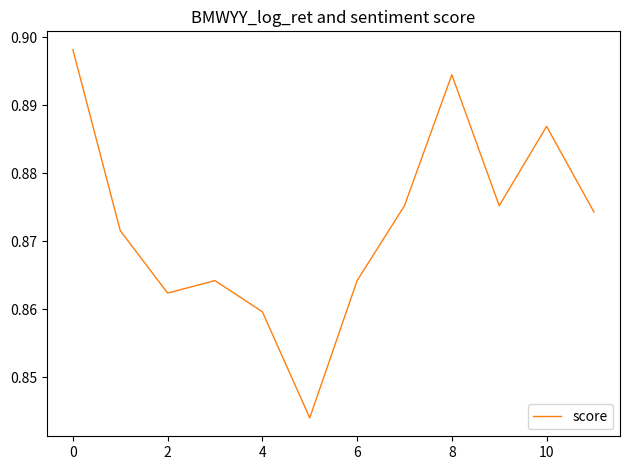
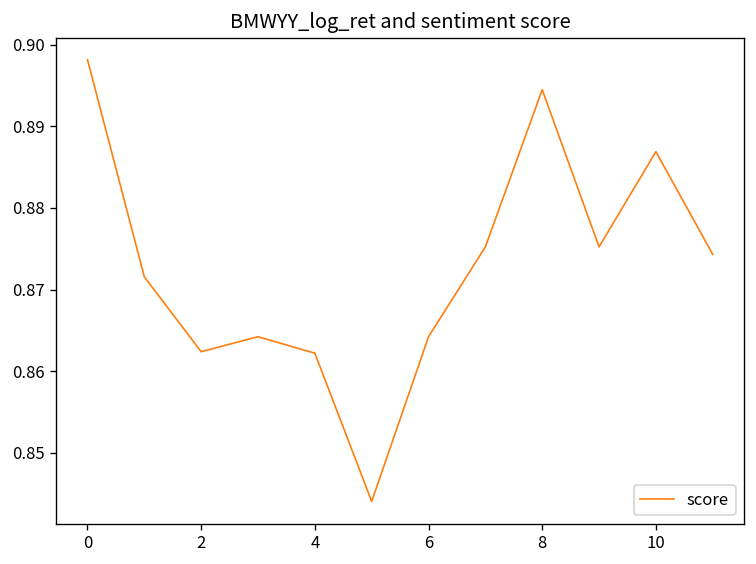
4: 0.860 -> 0.862
